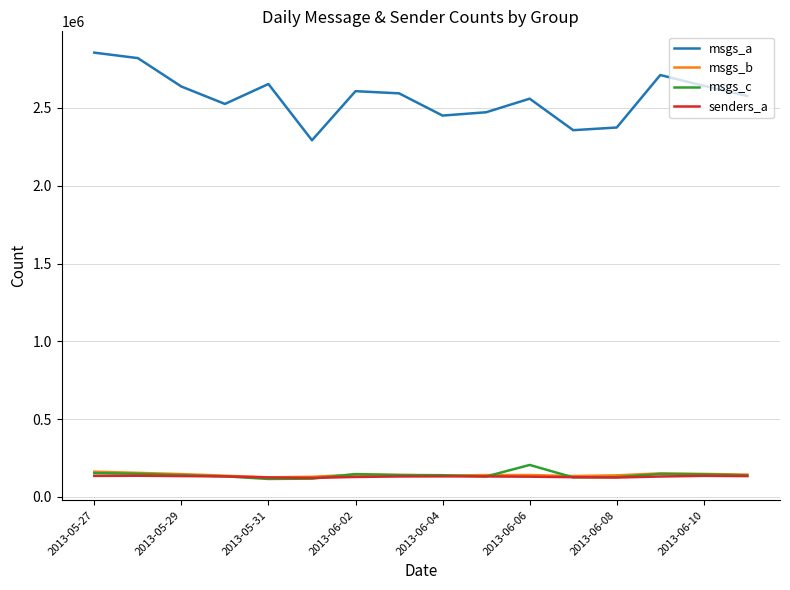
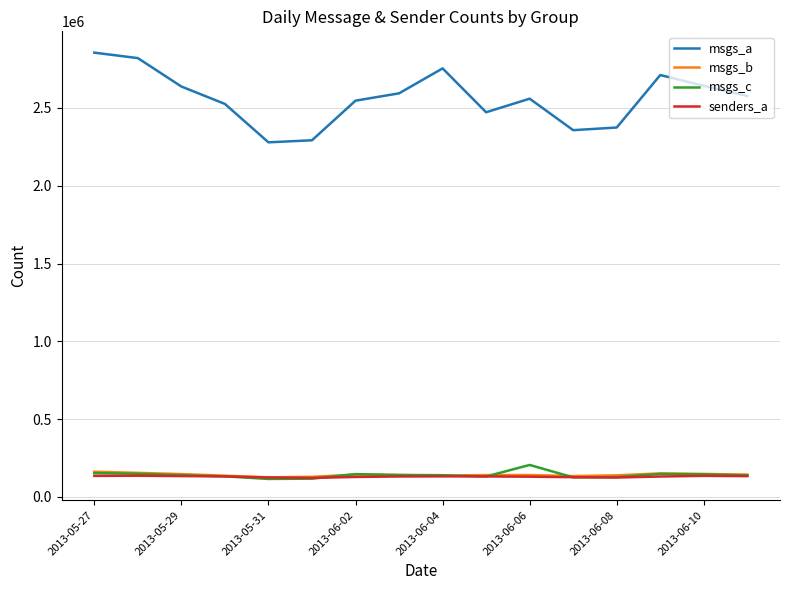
msgs_a, 2013-05-31: 2650000 -> 2280000
msgs_a, 2013-06-02: 2610000 -> 2550000
msgs_a, 2013-06-04: 2450000 -> 2750000
